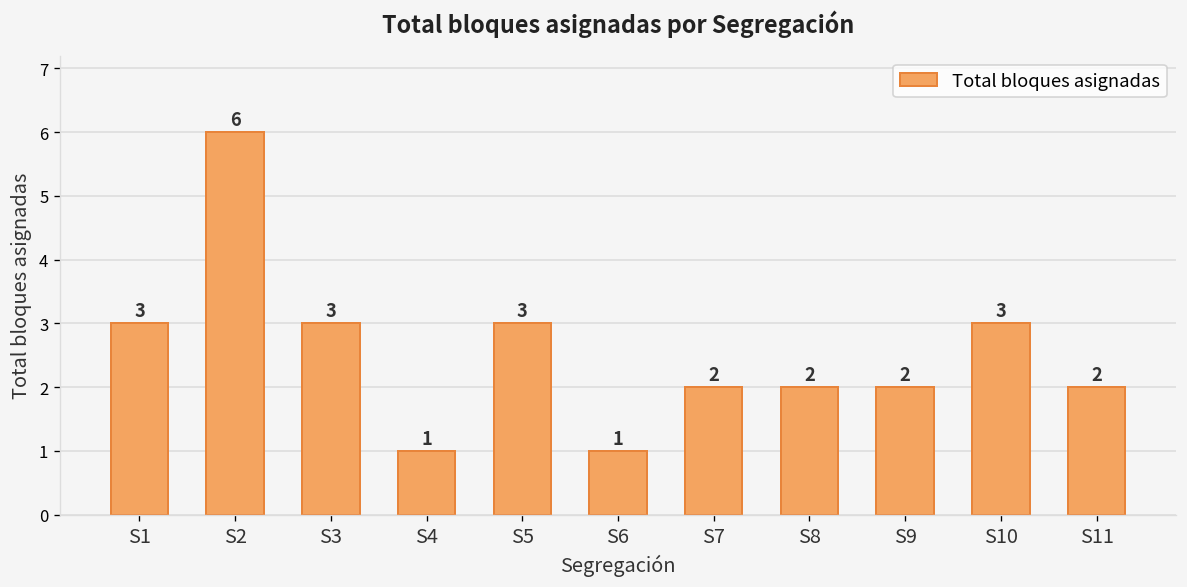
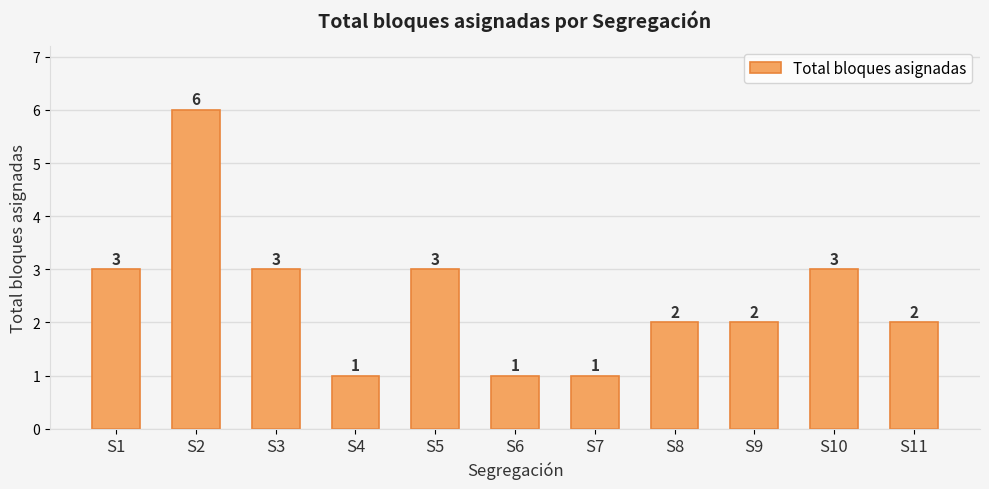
S7: 2 -> 1
